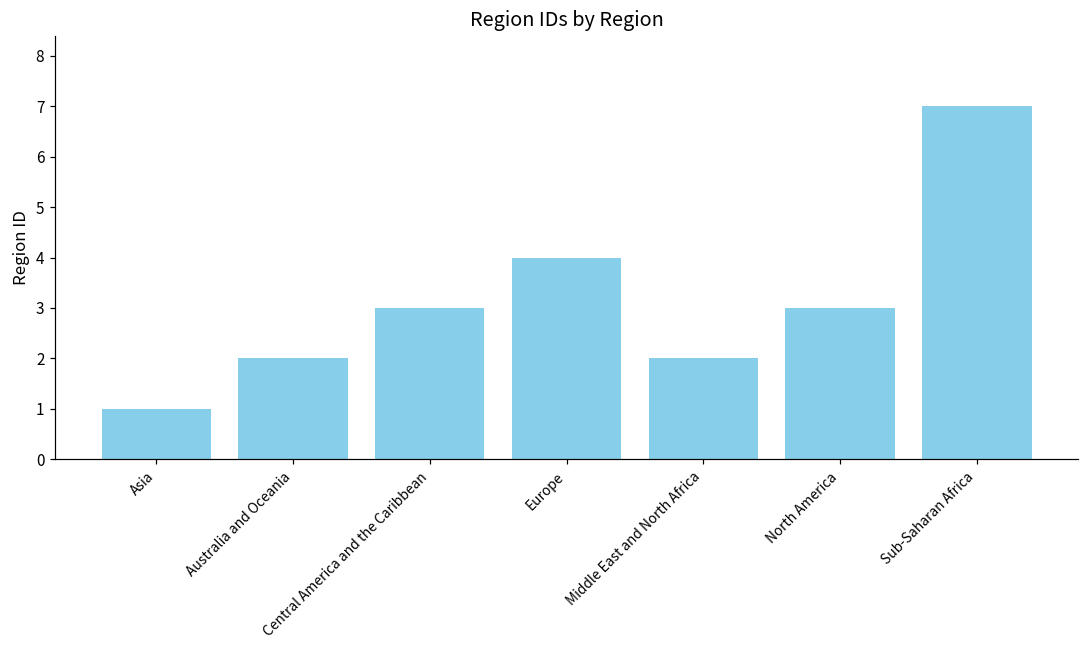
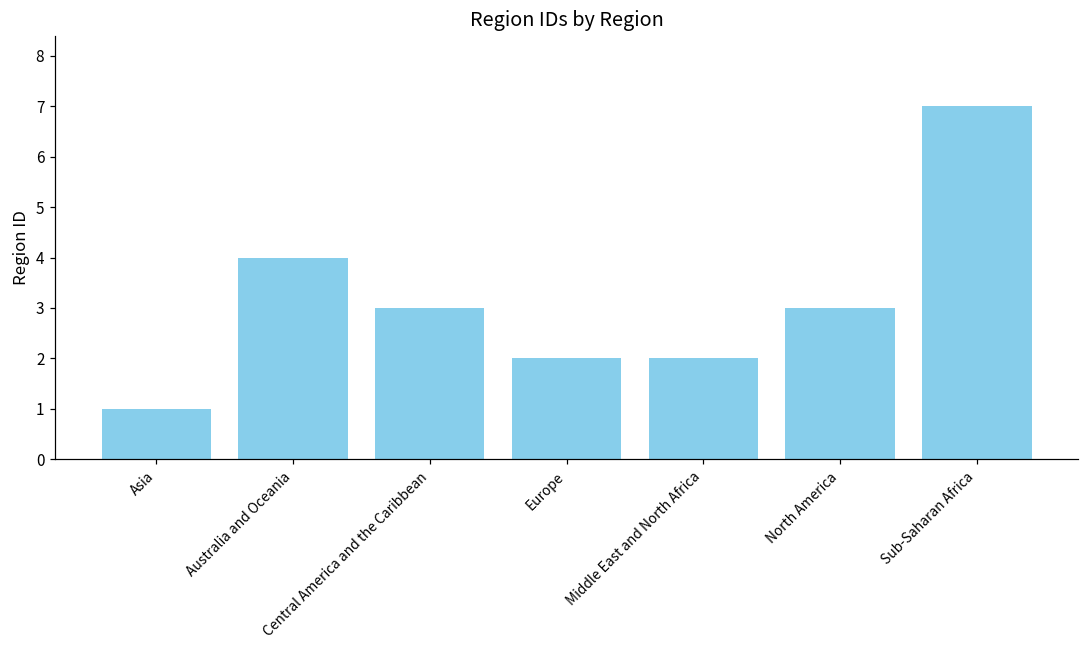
Australia and Oceania: 2 -> 4
Europe: 4 -> 2
